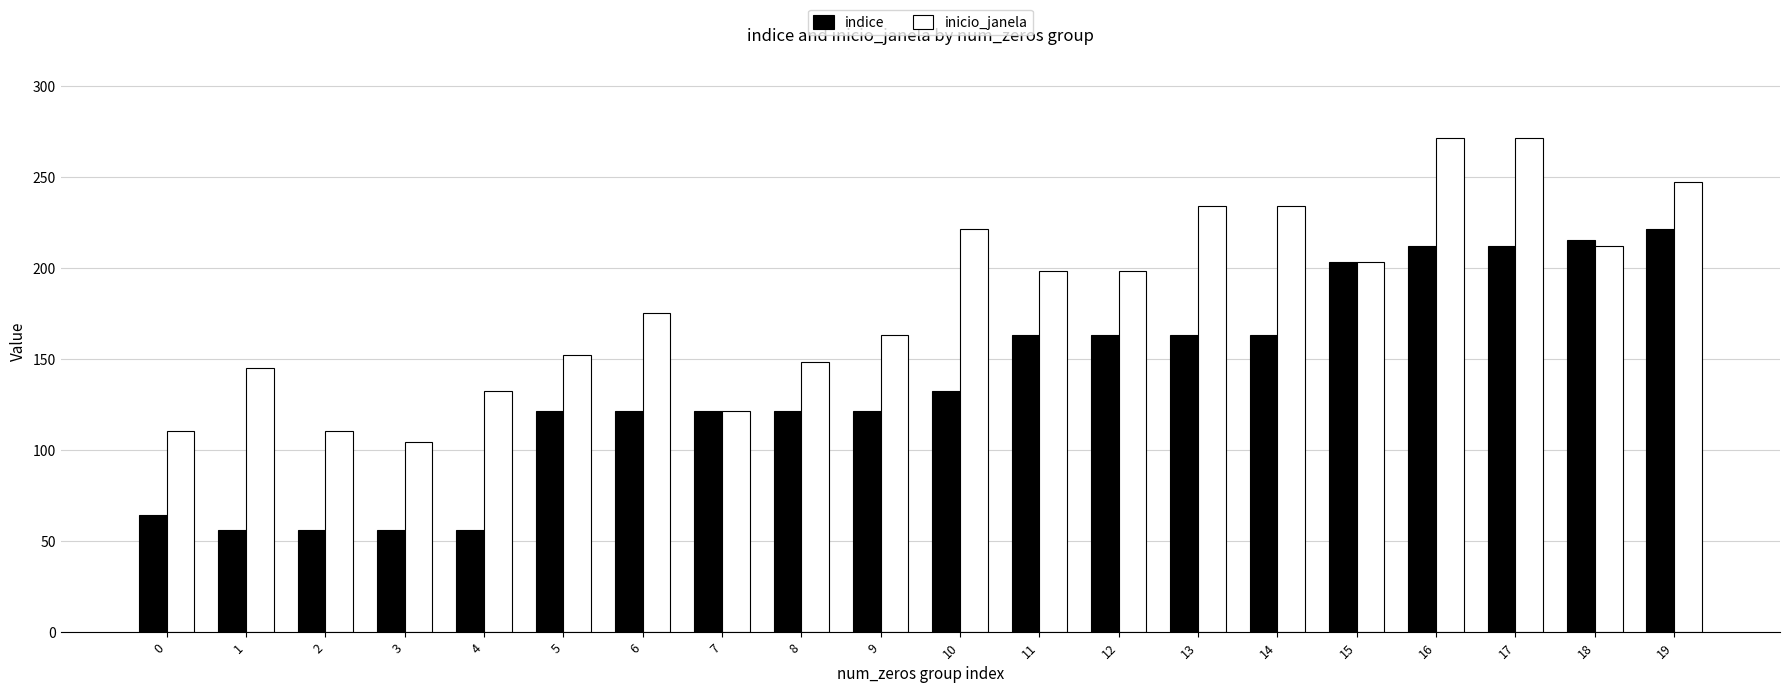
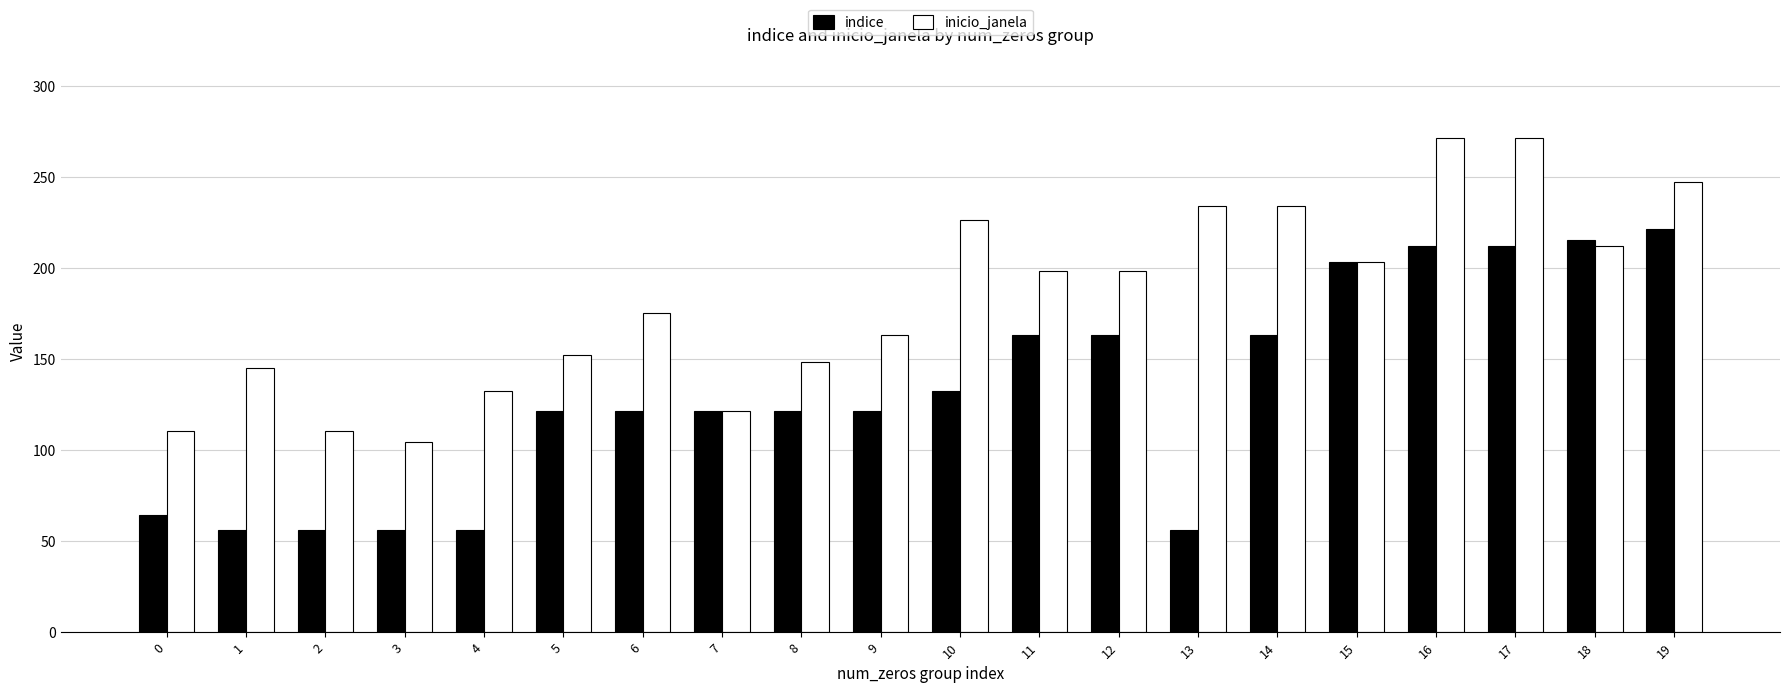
inicio_janela, 10: 221 -> 226
indice, 13: 163 -> 56
